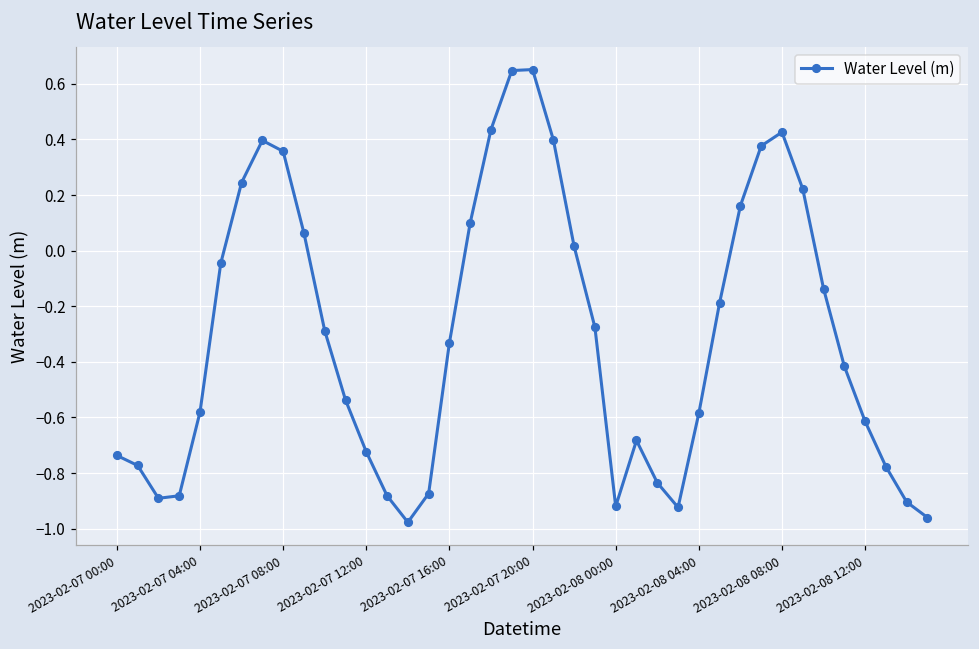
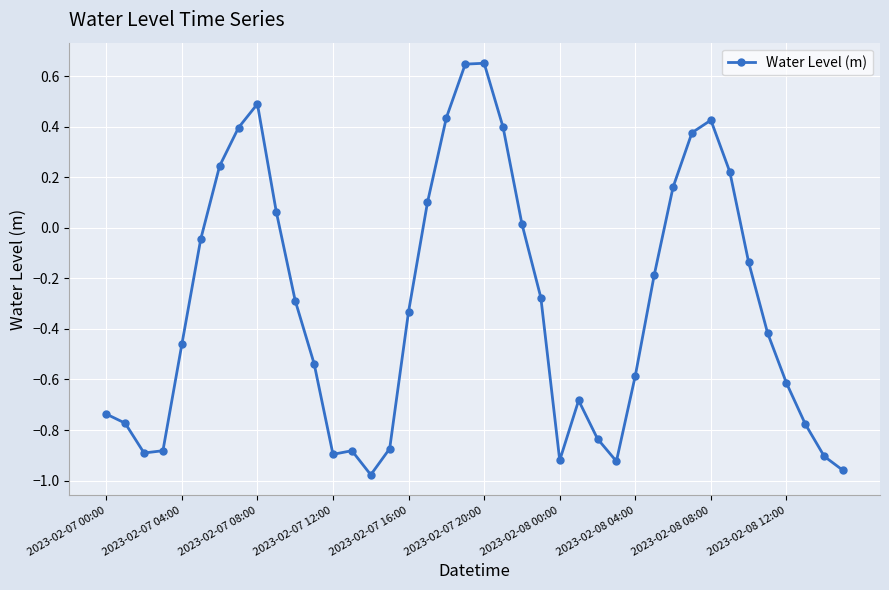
2023-02-07 04:00: -0.58 -> -0.46
2023-02-07 08:00: 0.36 -> 0.49
2023-02-07 12:00: -0.72 -> -0.90
